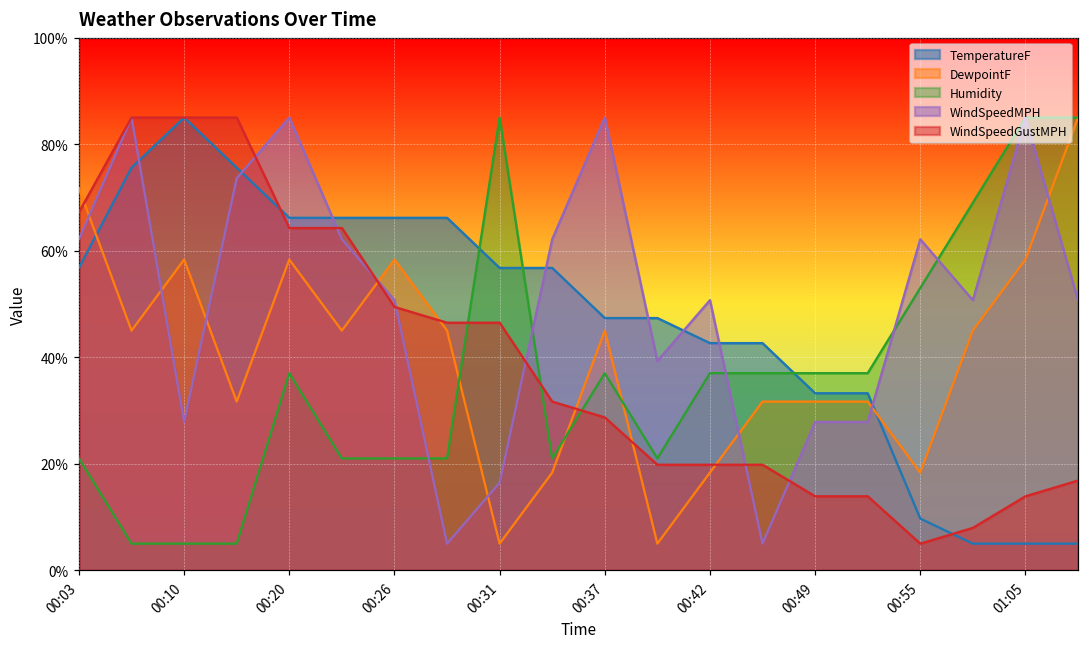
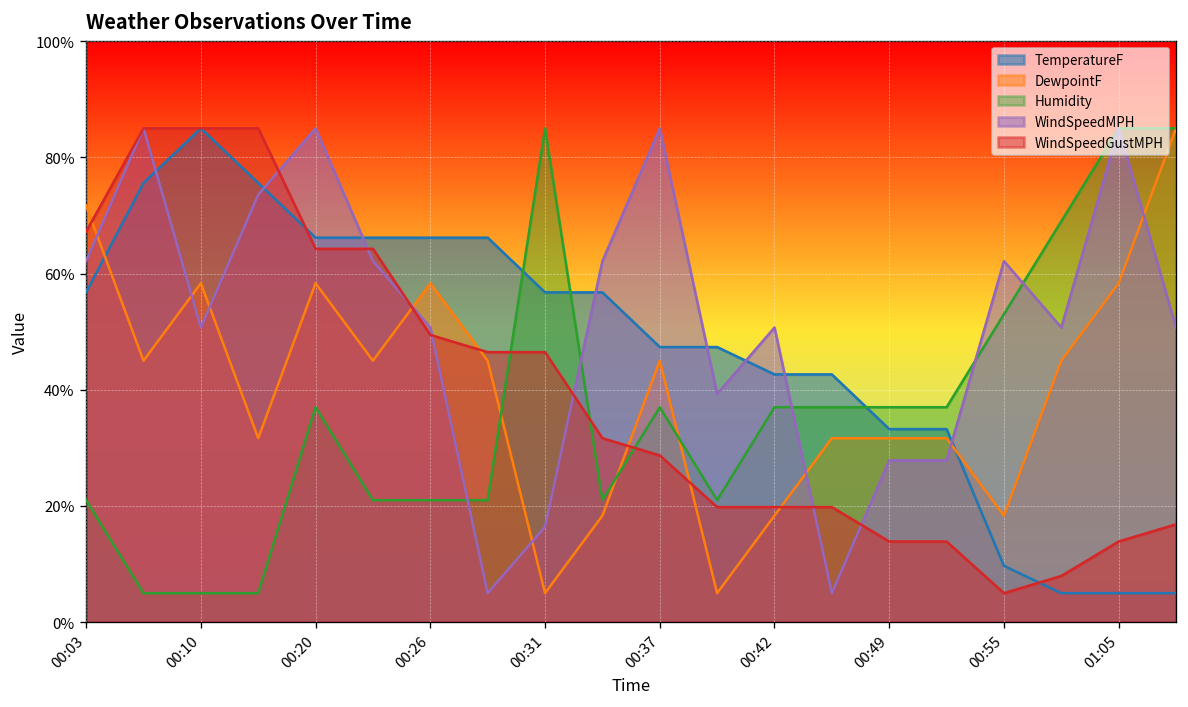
WindSpeedMPH, 00:10: 28% -> 51%
